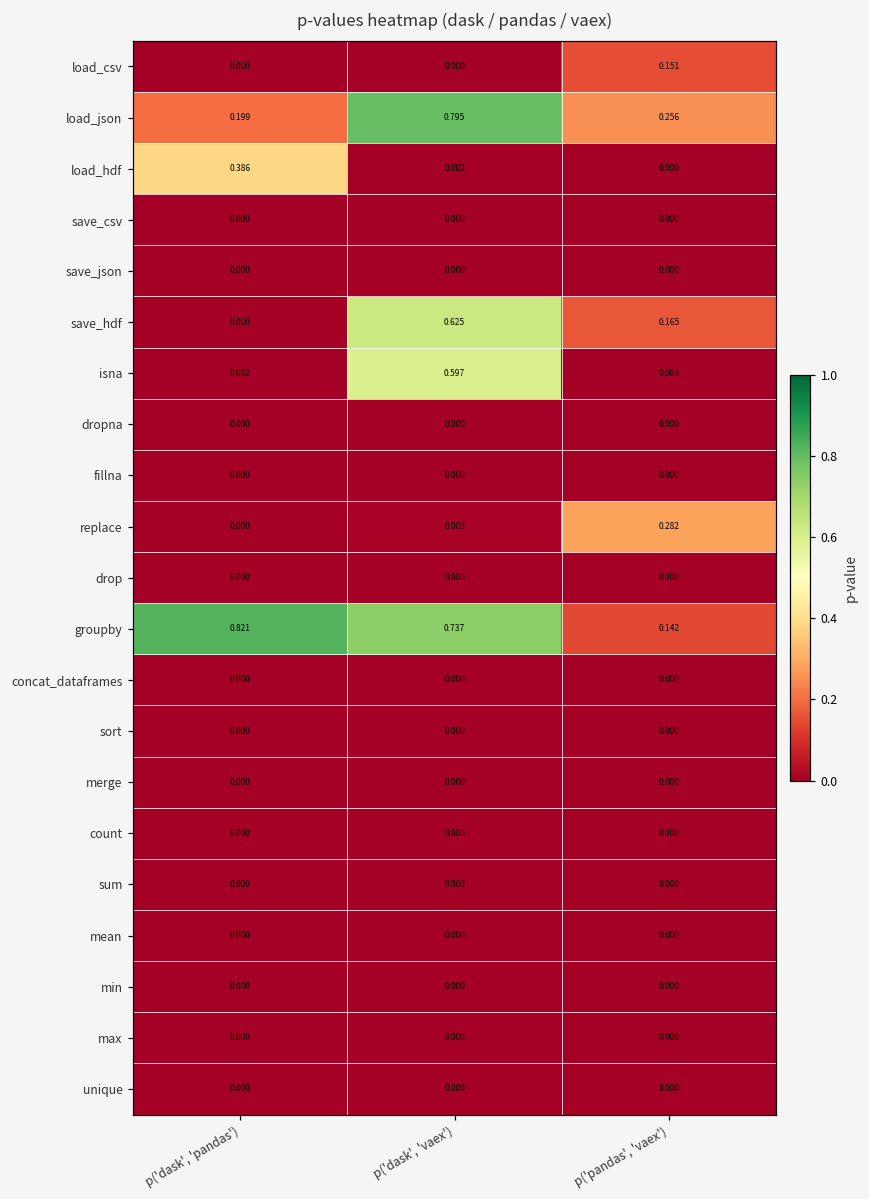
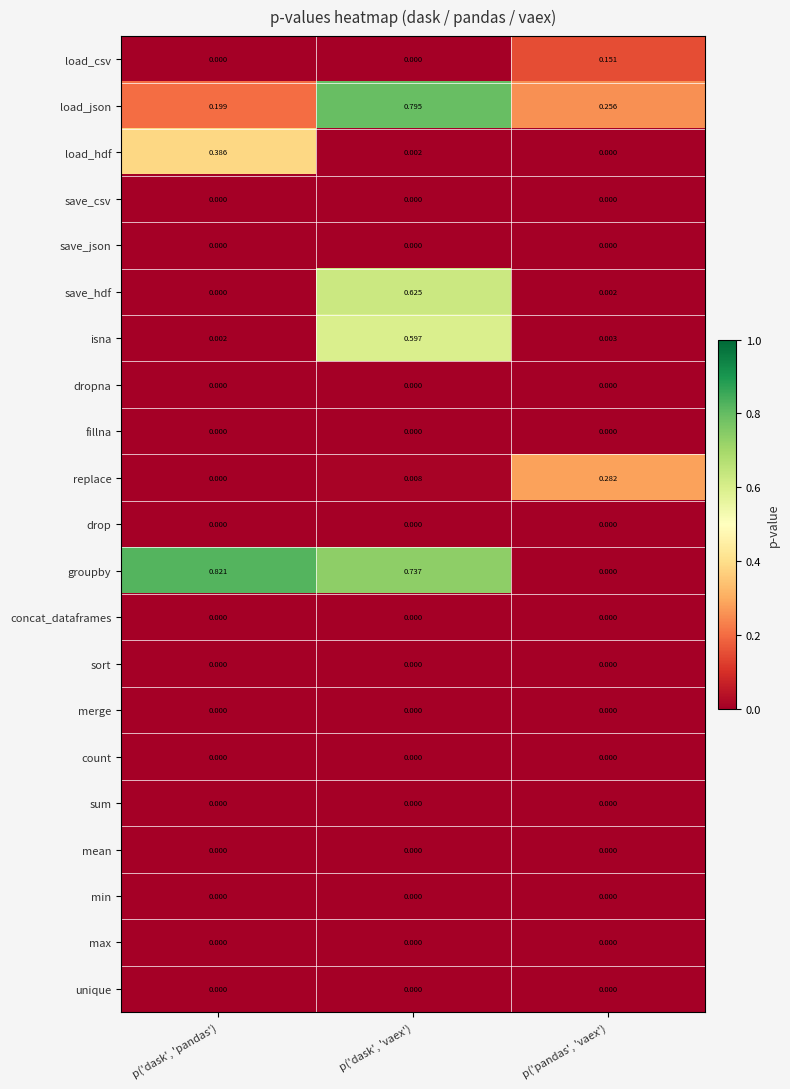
save_hdf, p('pandas', 'vaex'): 0.165 -> 0.002
groupby, p('pandas', 'vaex'): 0.142 -> 0.000
